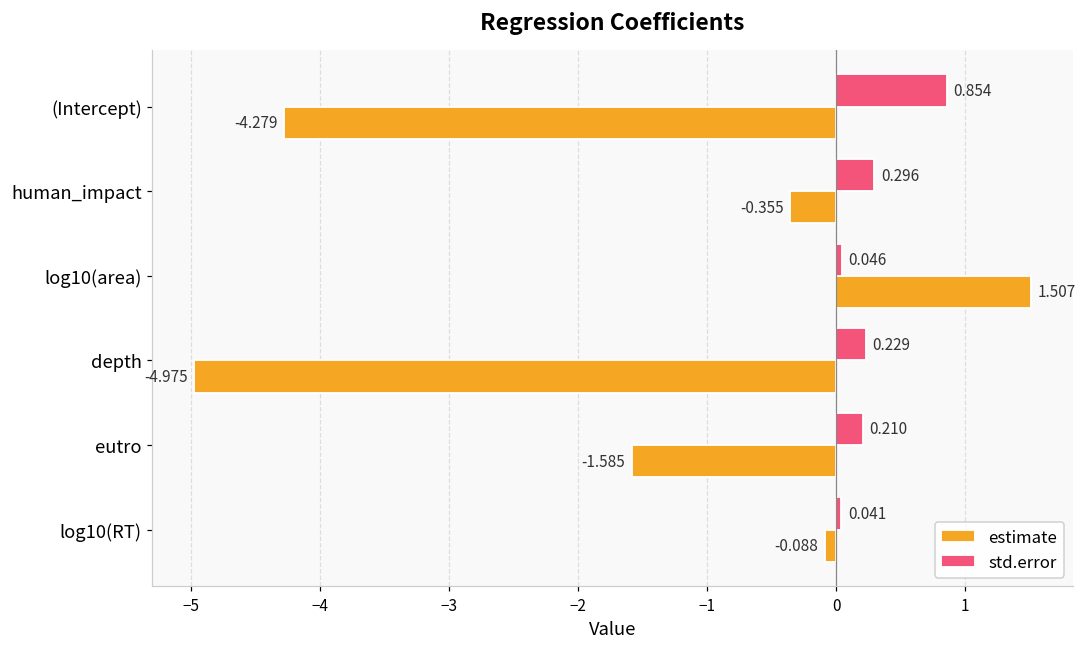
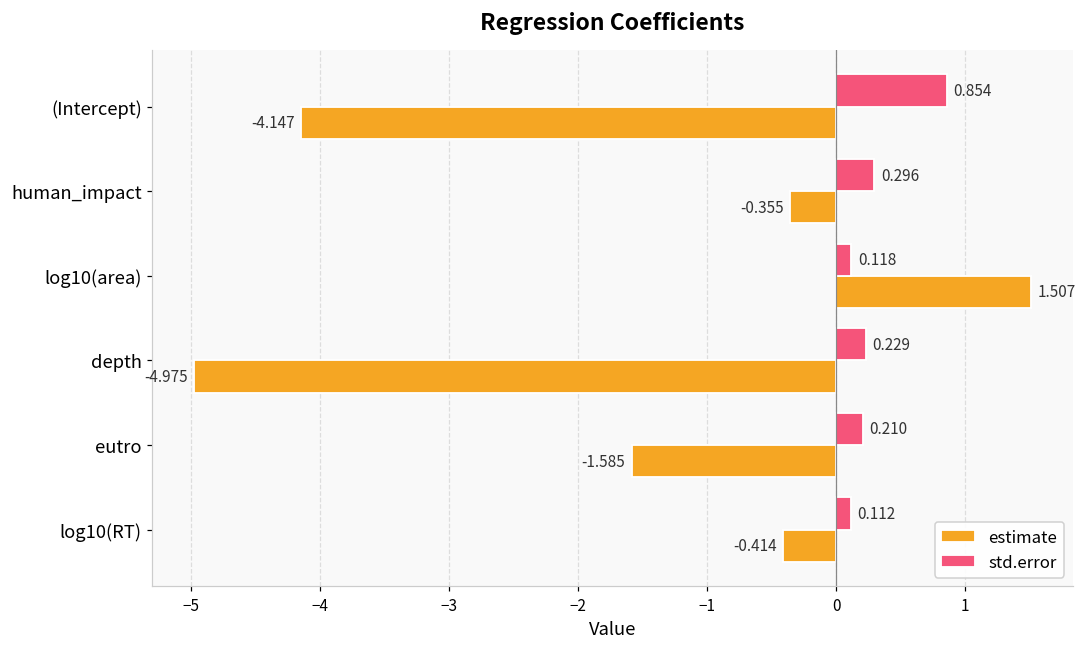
estimate, (Intercept): -4.279 -> -4.147
std.error, log10(area): 0.046 -> 0.118
std.error, log10(RT): 0.041 -> 0.112
estimate, log10(RT): -0.088 -> -0.414
